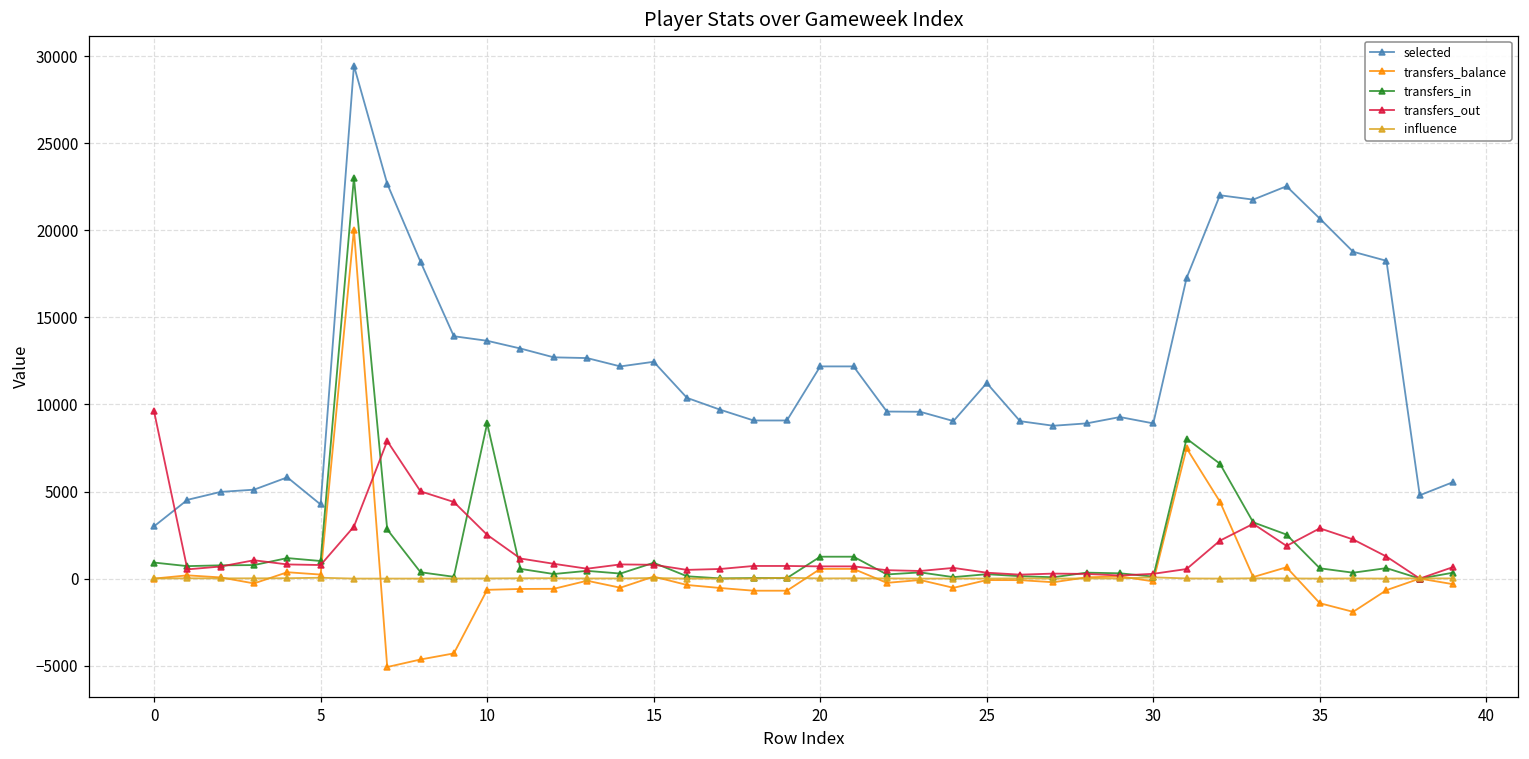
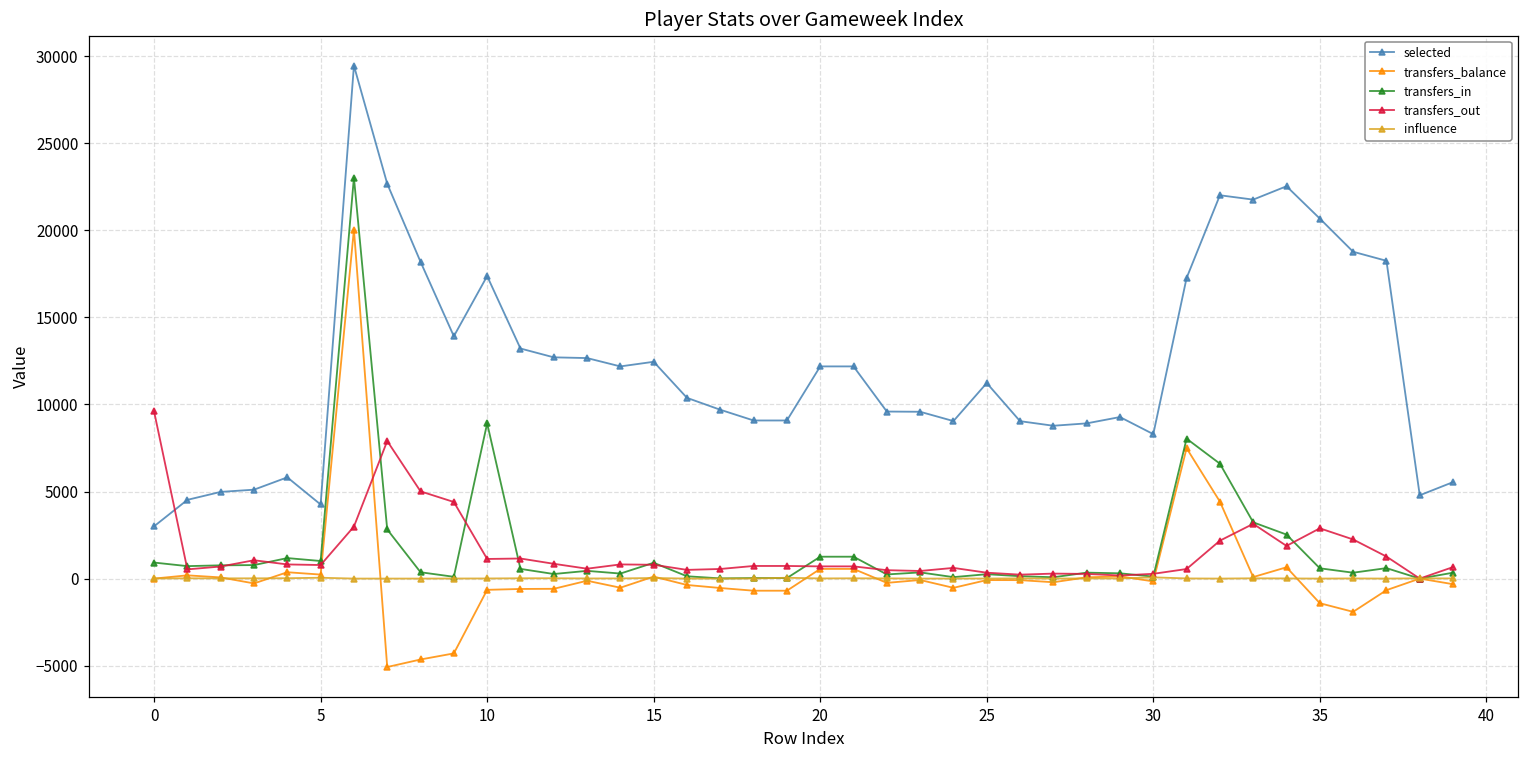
selected, 10: 13700 -> 17400
transfers_out, 10: 2500 -> 1100
selected, 30: 8900 -> 8300
